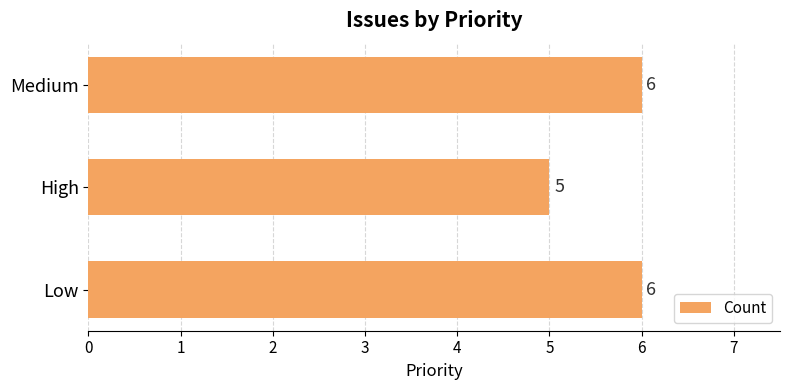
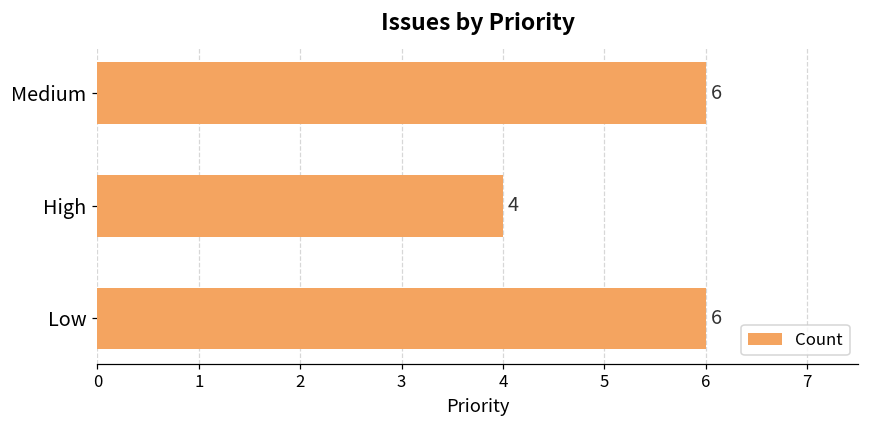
High: 5 -> 4
